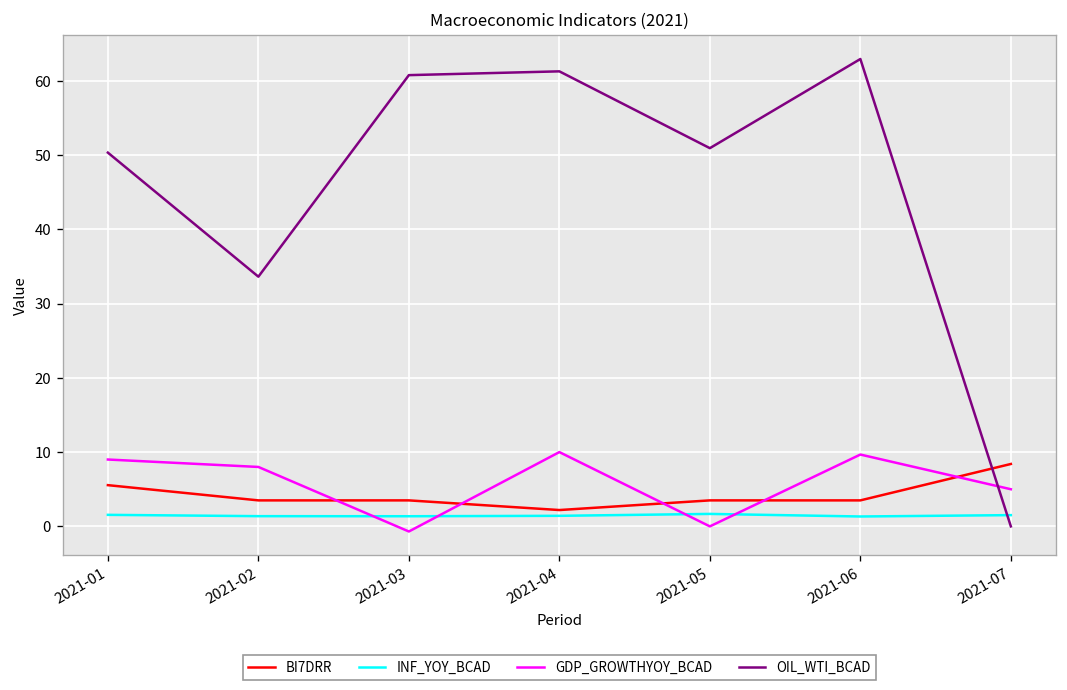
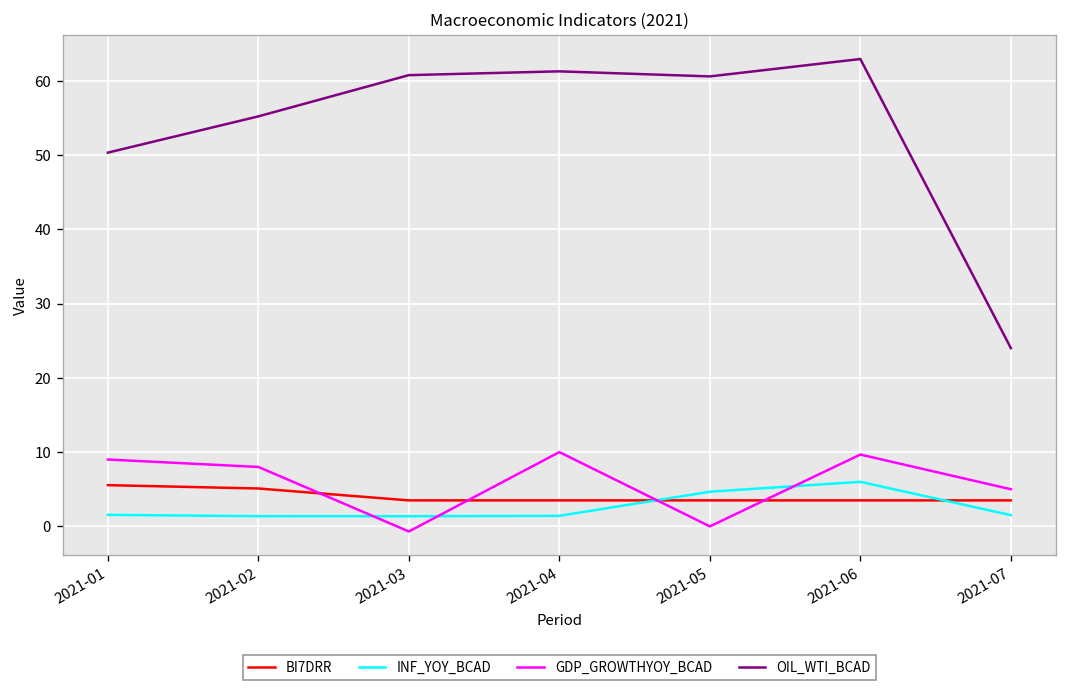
BI7DRR, 2021-02: 4 -> 5
OIL_WTI_BCAD, 2021-02: 34 -> 55
BI7DRR, 2021-04: 2 -> 4
INF_YOY_BCAD, 2021-05: 2 -> 5
OIL_WTI_BCAD, 2021-05: 51 -> 61
INF_YOY_BCAD, 2021-06: 1 -> 6
BI7DRR, 2021-07: 8 -> 4
OIL_WTI_BCAD, 2021-07: 0 -> 24
